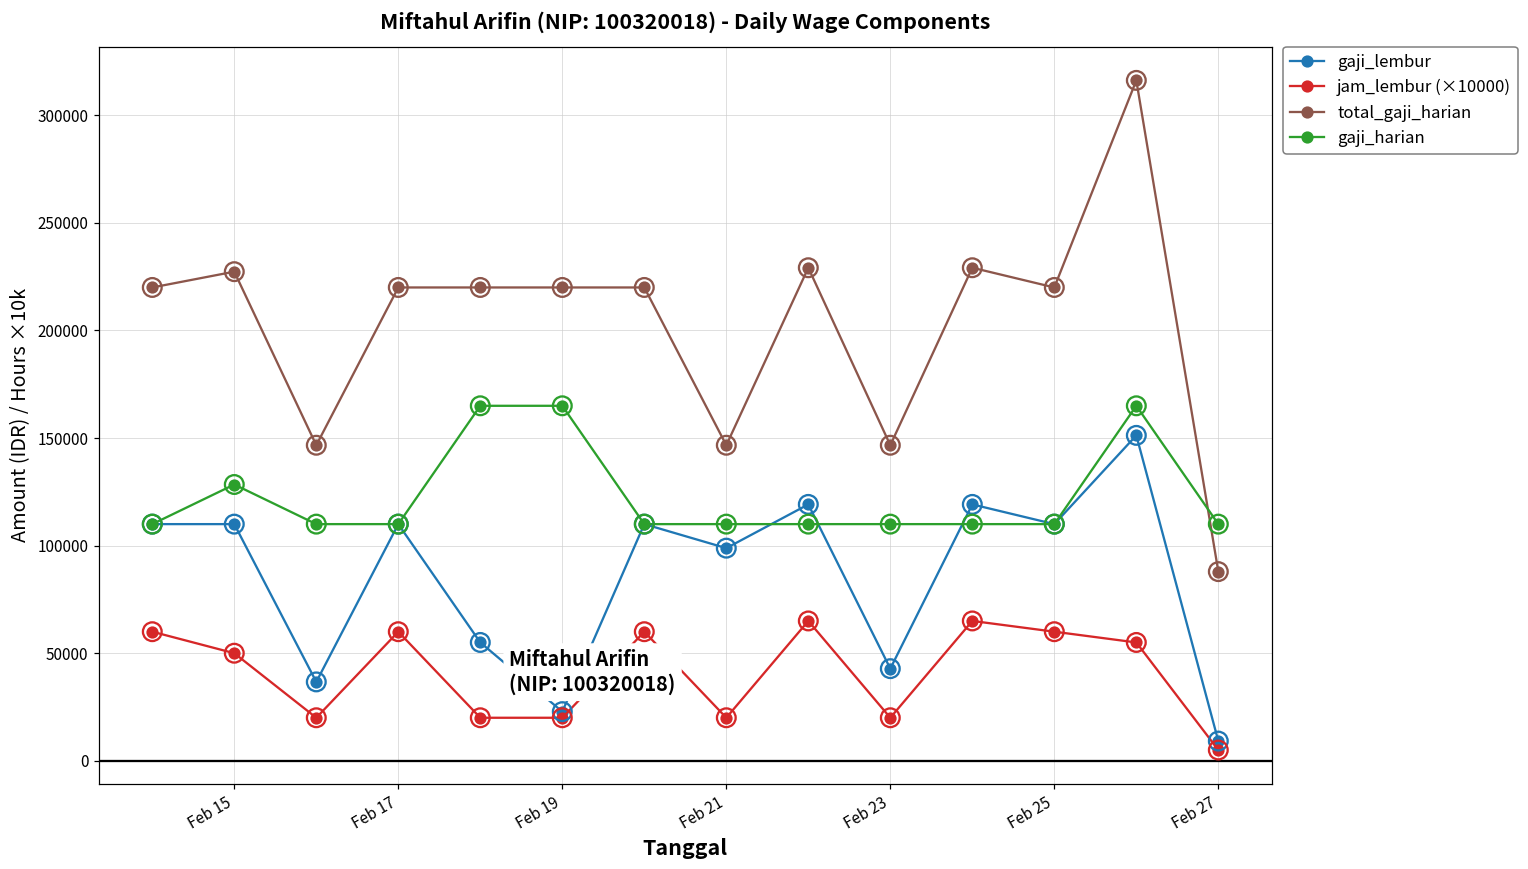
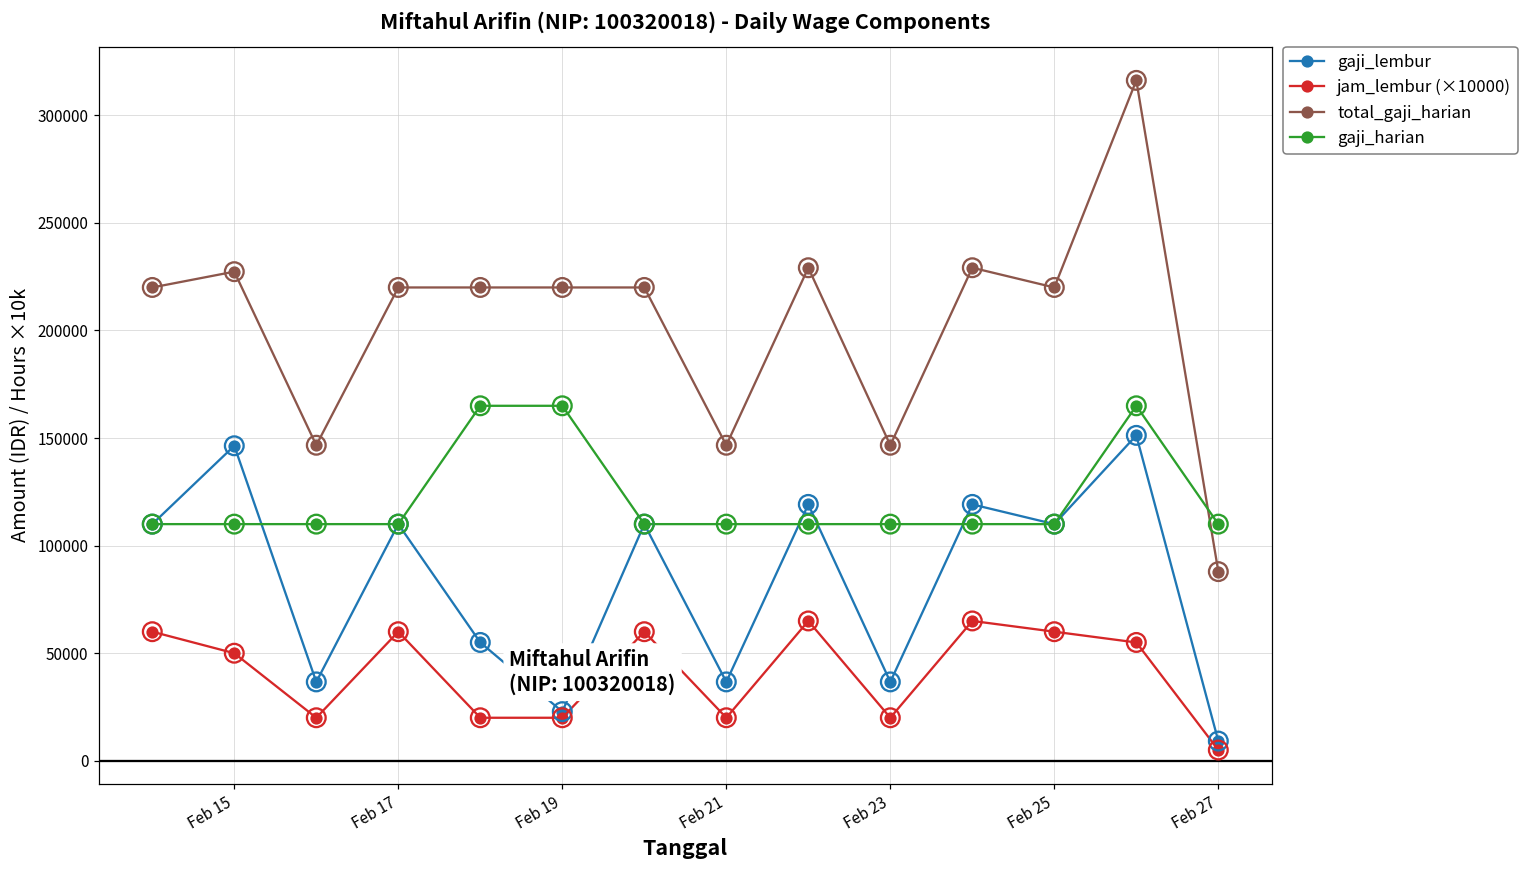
gaji_lembur, Feb 15: 110000 -> 146000
gaji_harian, Feb 15: 128000 -> 110000
gaji_lembur, Feb 21: 99000 -> 37000
gaji_lembur, Feb 23: 43000 -> 37000
